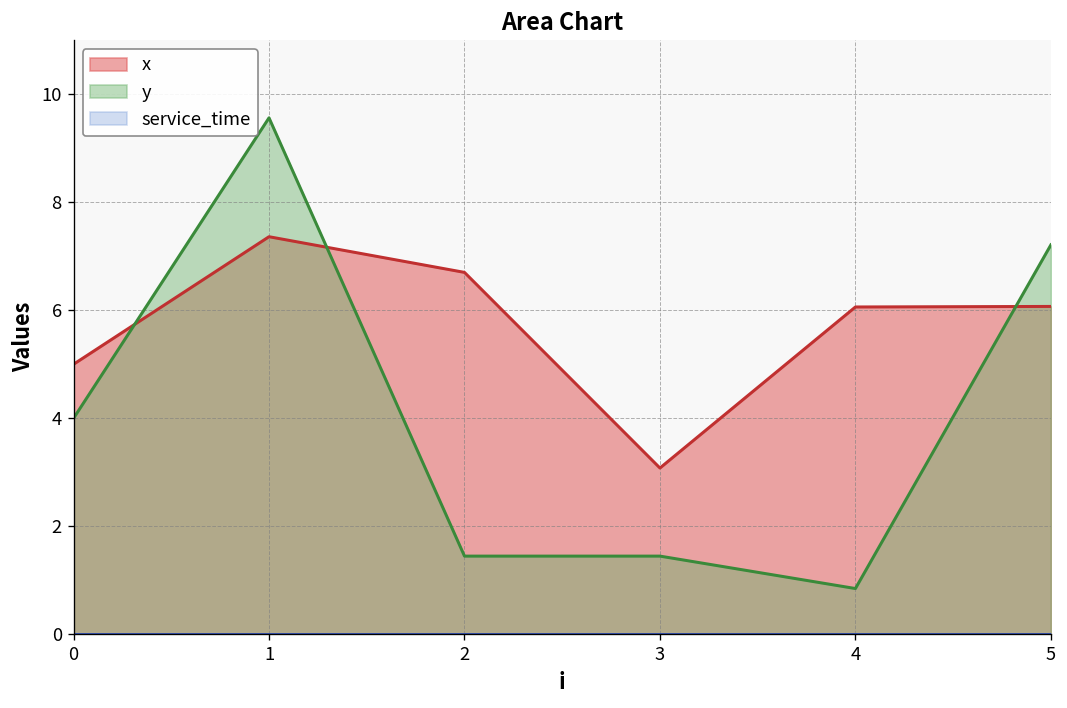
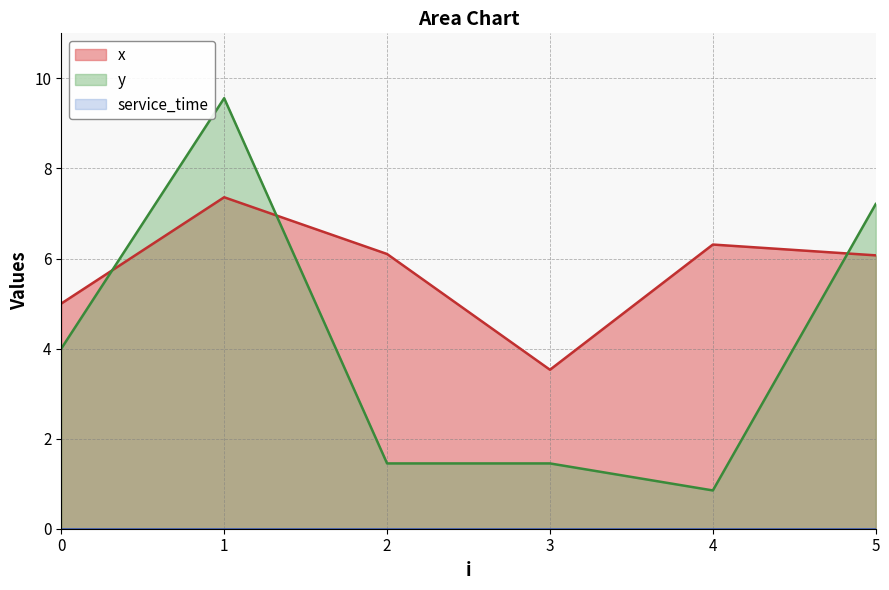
x, 2: 6.7 -> 6.1
x, 3: 3.1 -> 3.5
x, 4: 6.1 -> 6.3
